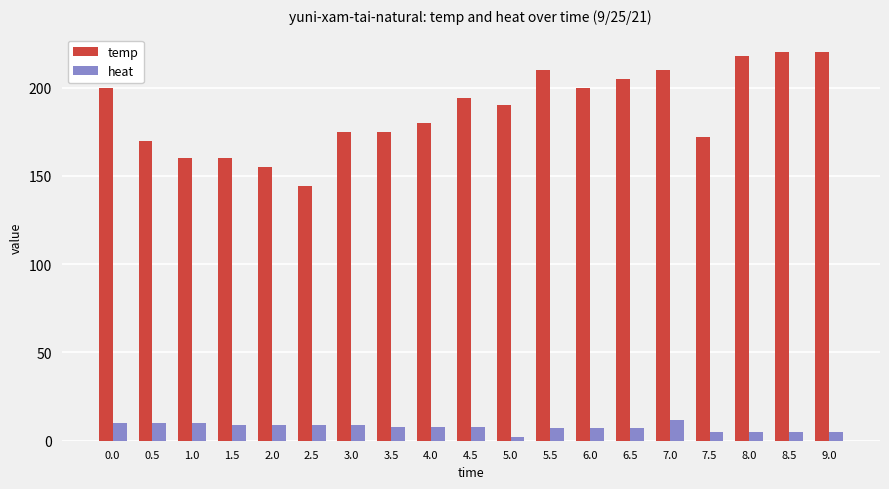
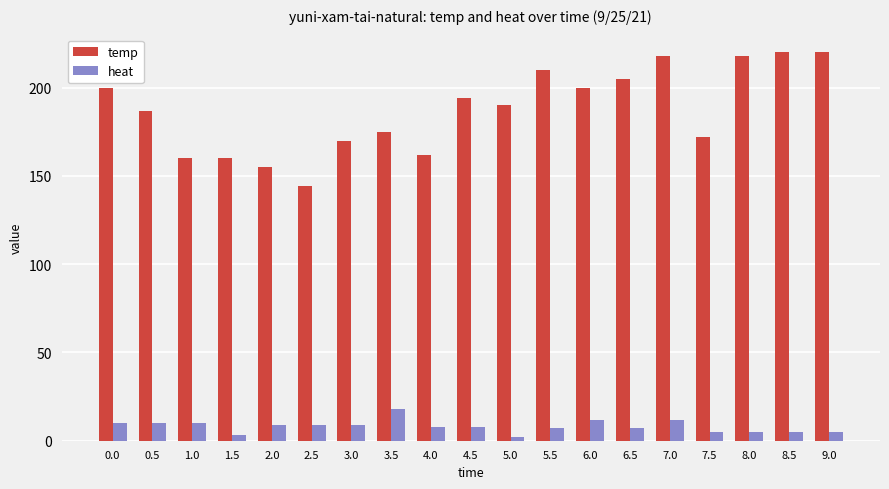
temp, 0.5: 170 -> 187
heat, 1.5: 9 -> 3
temp, 3.0: 175 -> 170
heat, 3.5: 8 -> 18
temp, 4.0: 180 -> 162
heat, 6.0: 7 -> 12
temp, 7.0: 210 -> 218
